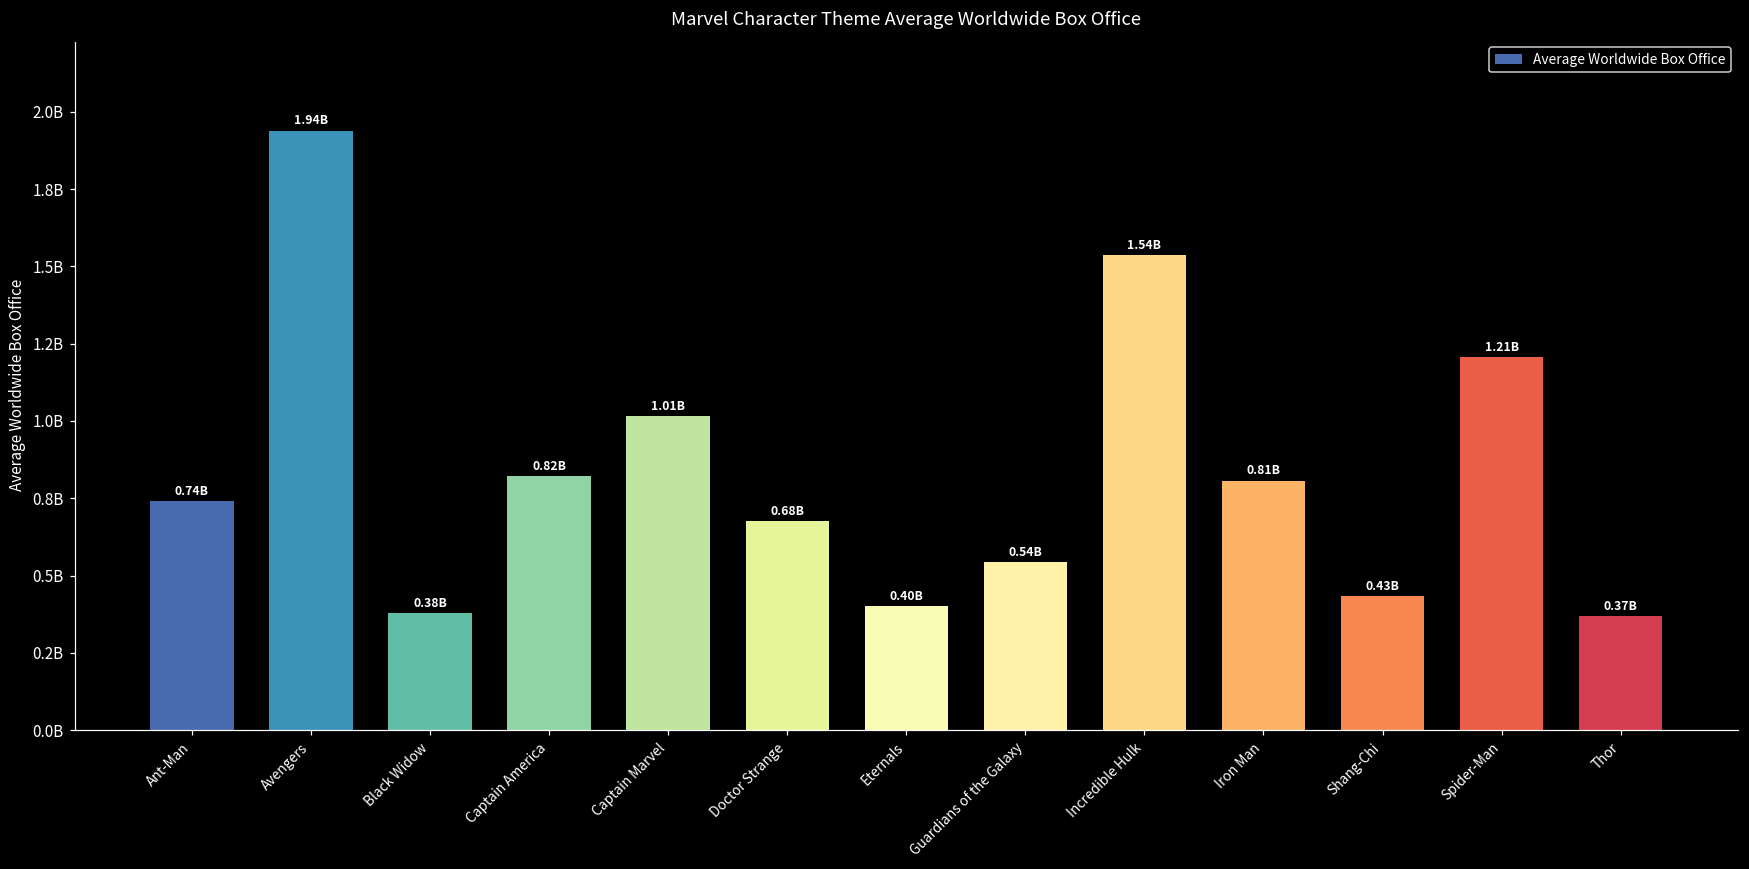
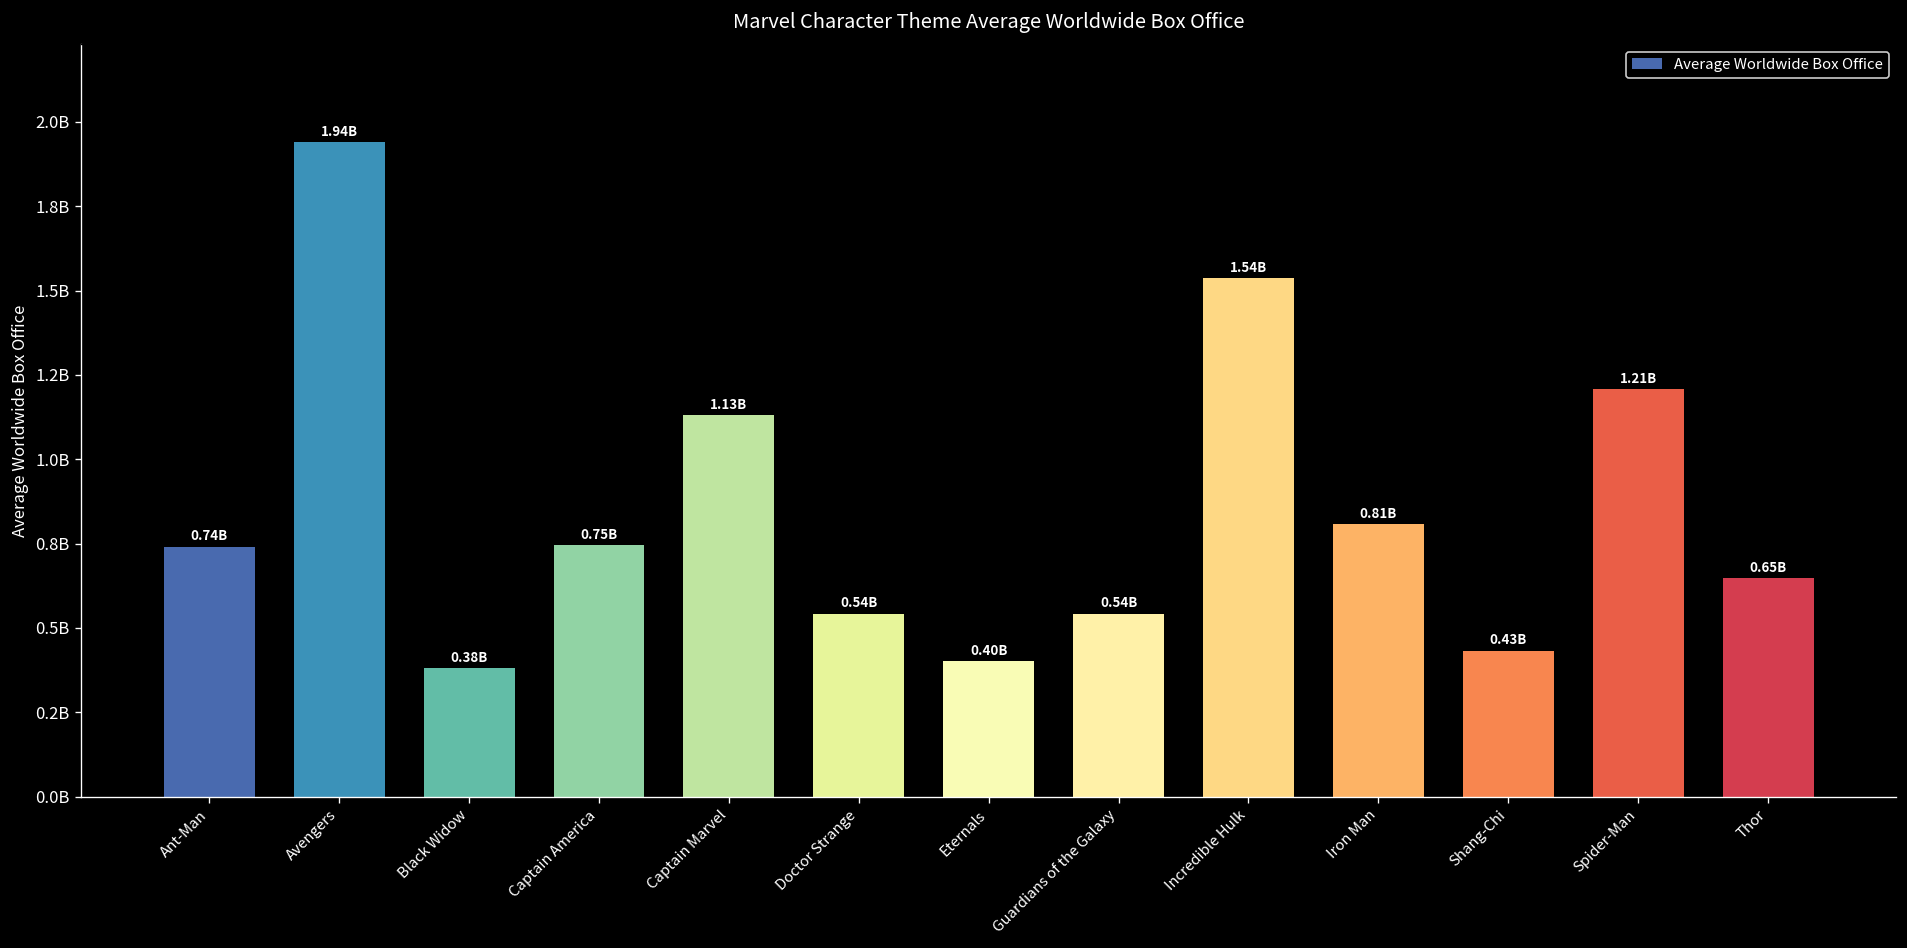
Captain America: 0.82B -> 0.75B
Captain Marvel: 1.01B -> 1.13B
Doctor Strange: 0.68B -> 0.54B
Thor: 0.37B -> 0.65B
